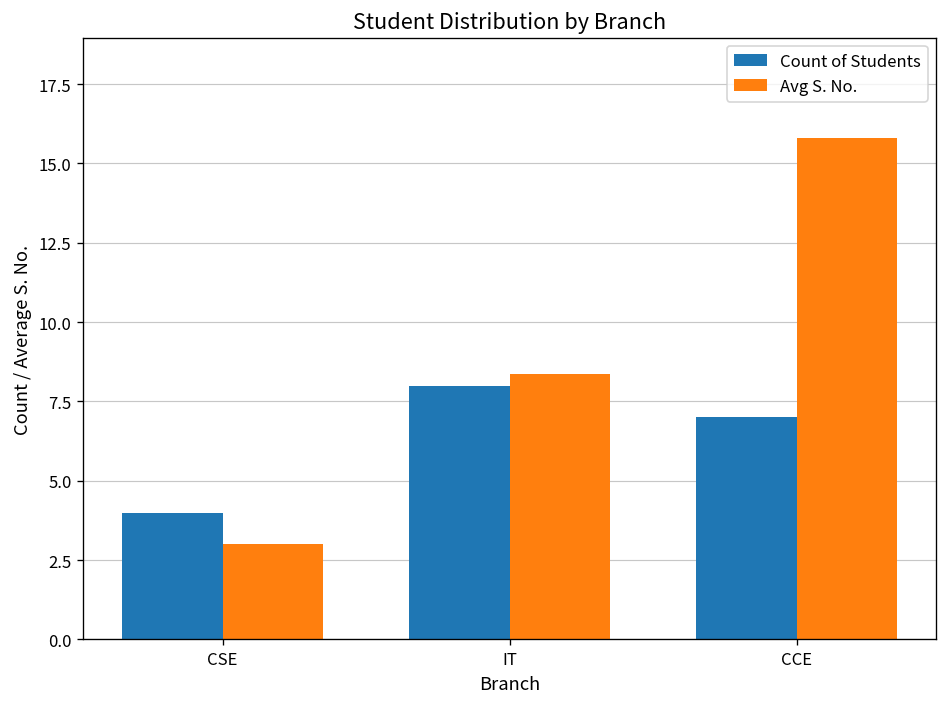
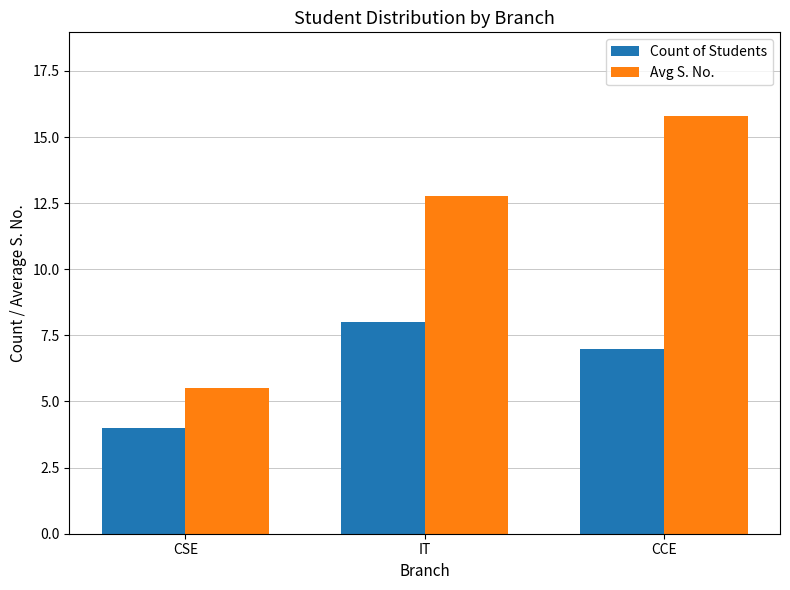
Avg S. No., CSE: 3.0 -> 5.5
Avg S. No., IT: 8.4 -> 12.8
